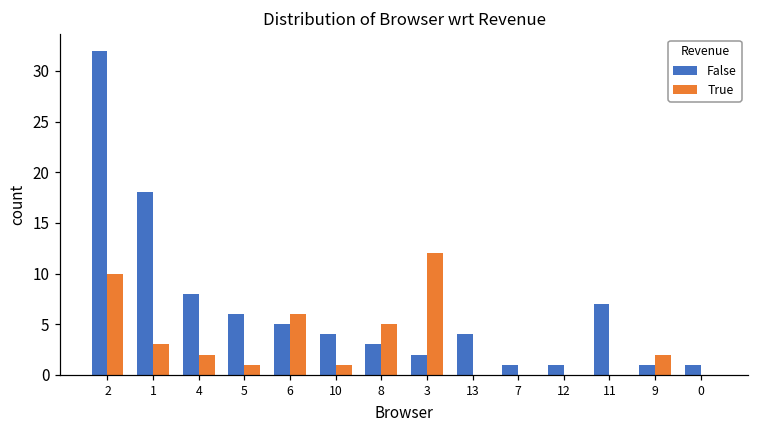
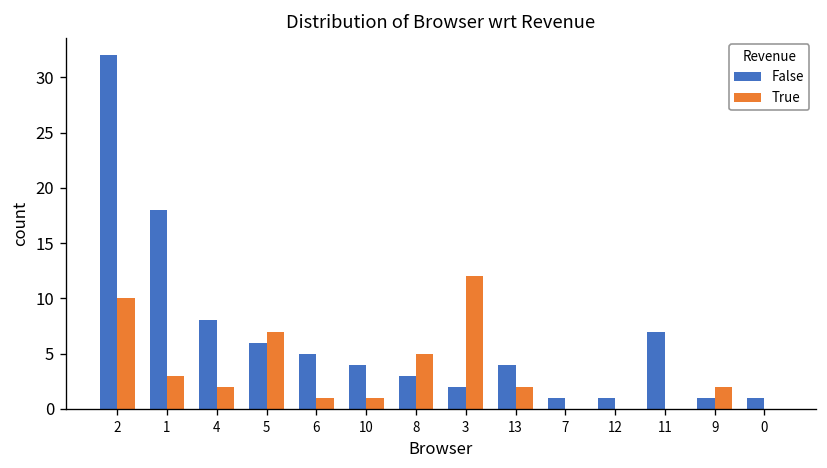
True, 5: 1 -> 7
True, 6: 6 -> 1
True, 13: 0 -> 2
